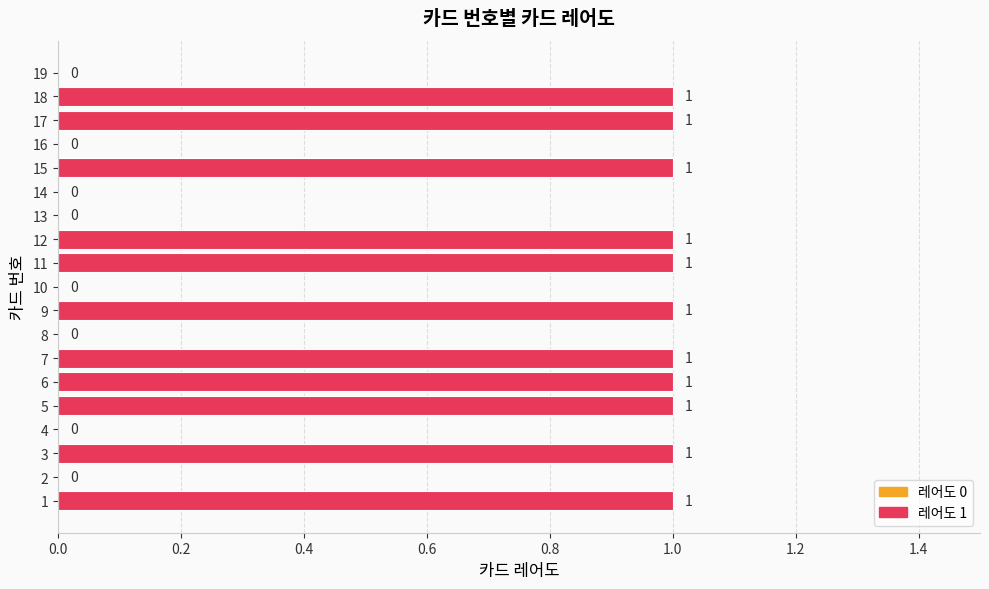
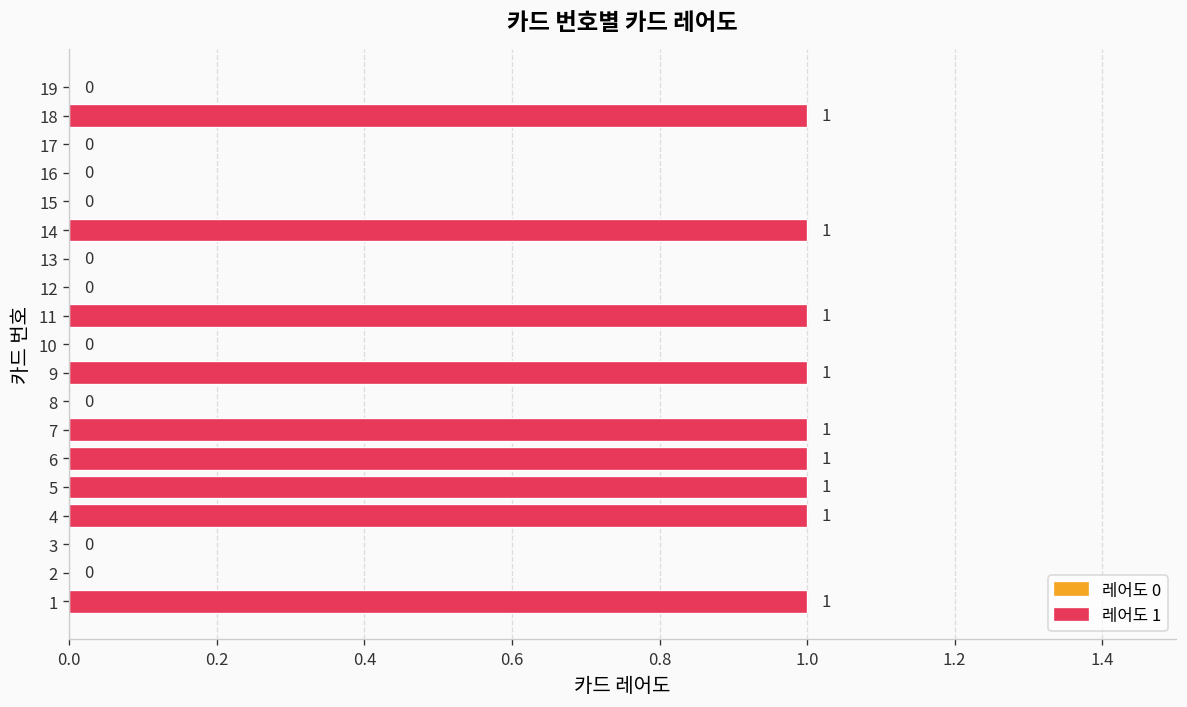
17: 1 -> 0
15: 1 -> 0
14: 0 -> 1
12: 1 -> 0
4: 0 -> 1
3: 1 -> 0
